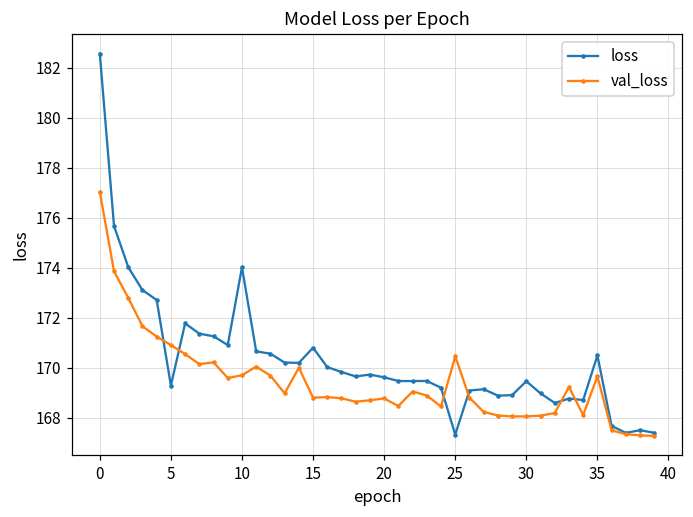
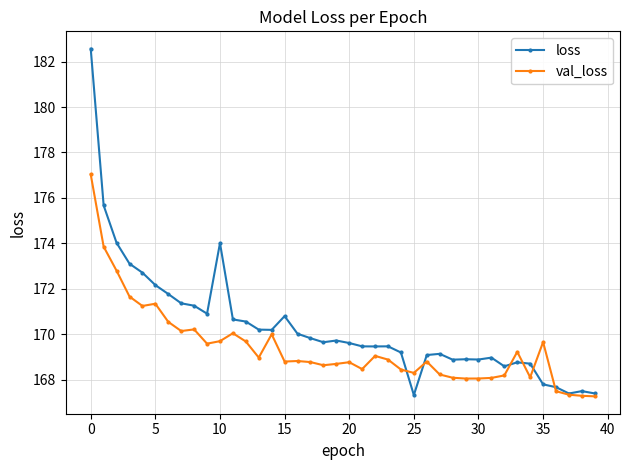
loss, 5: 169.3 -> 172.2
val_loss, 5: 170.9 -> 171.3
val_loss, 25: 170.5 -> 168.3
loss, 30: 169.5 -> 168.9
loss, 35: 170.5 -> 167.8
